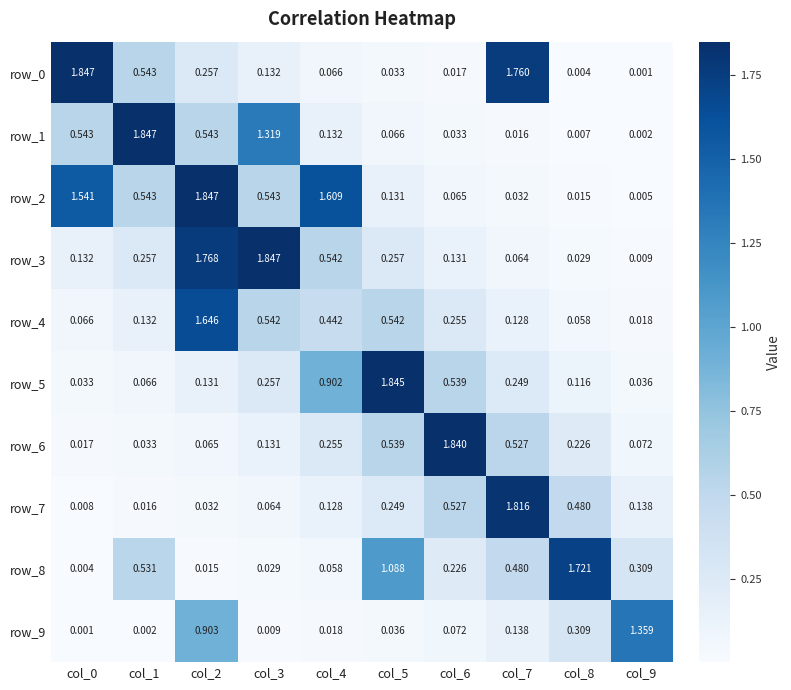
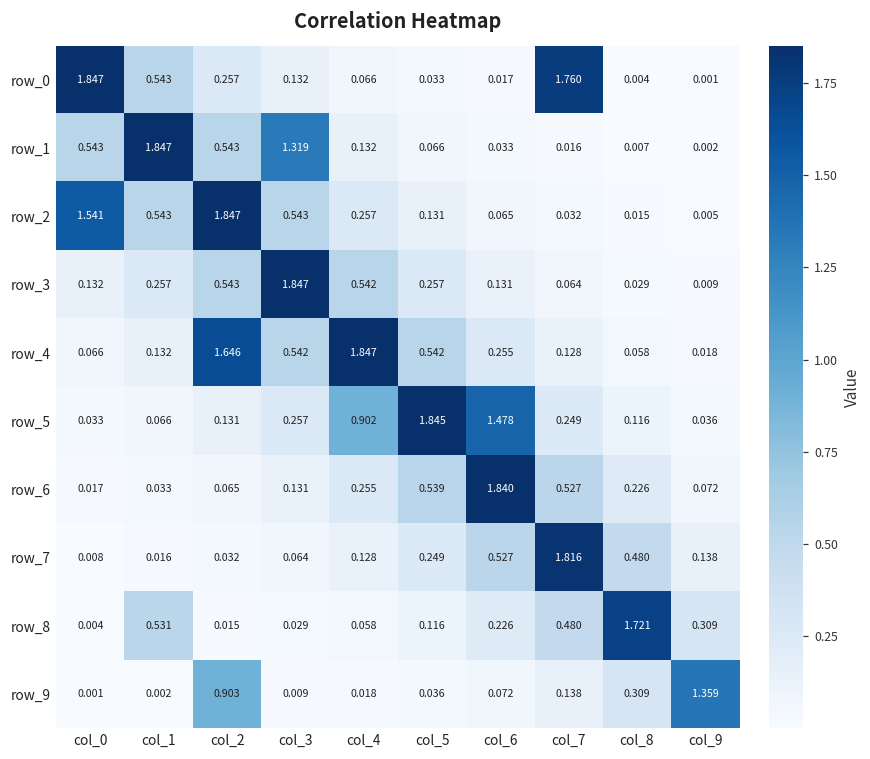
row_2, col_4: 1.609 -> 0.257
row_3, col_2: 1.768 -> 0.543
row_4, col_4: 0.442 -> 1.847
row_5, col_6: 0.539 -> 1.478
row_8, col_5: 1.088 -> 0.116
